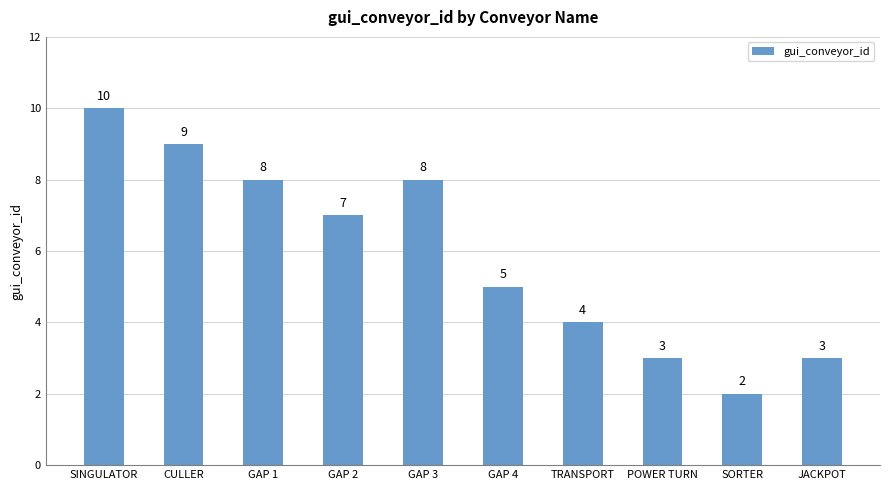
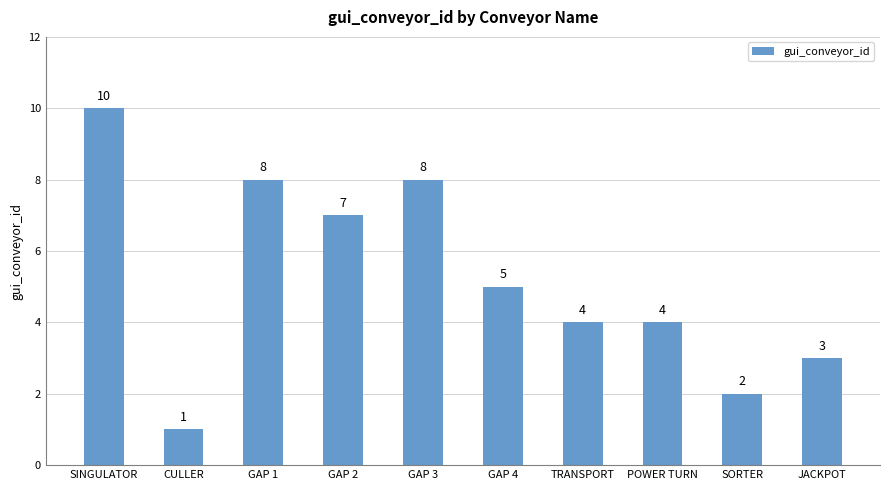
CULLER: 9 -> 1
POWER TURN: 3 -> 4
